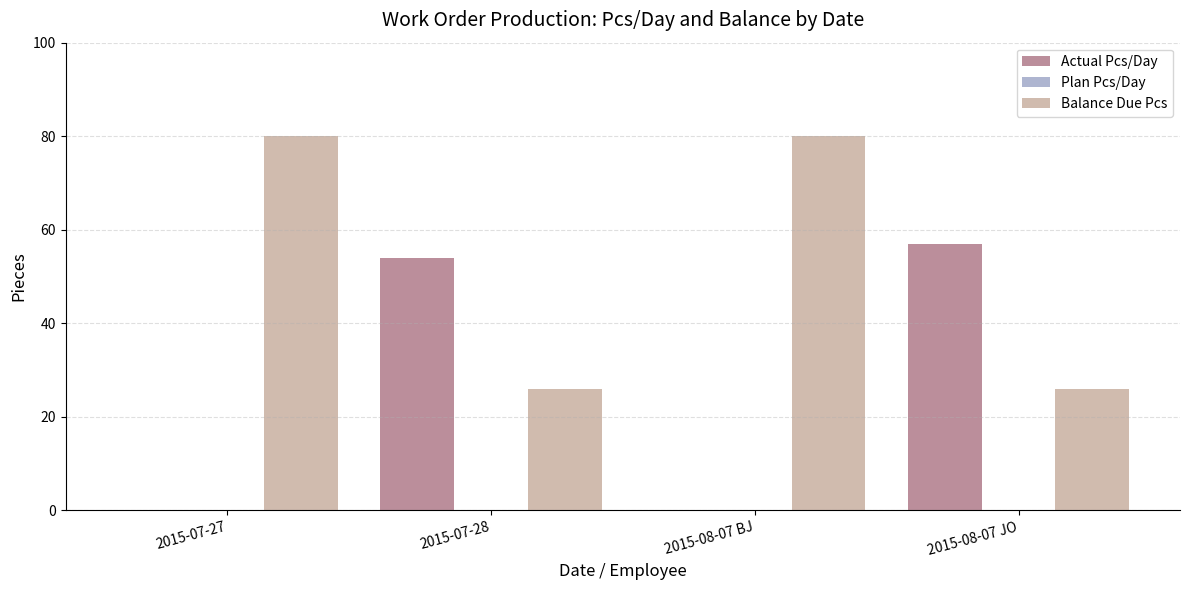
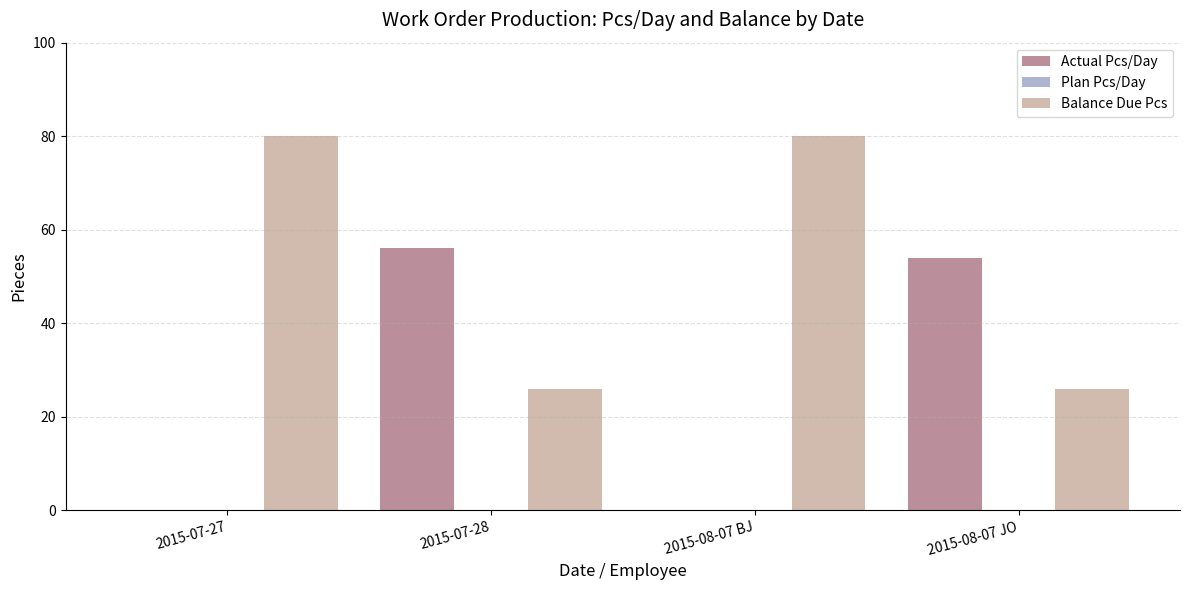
Actual Pcs/Day, 2015-07-28: 54 -> 56
Actual Pcs/Day, 2015-08-07 JO: 57 -> 54
